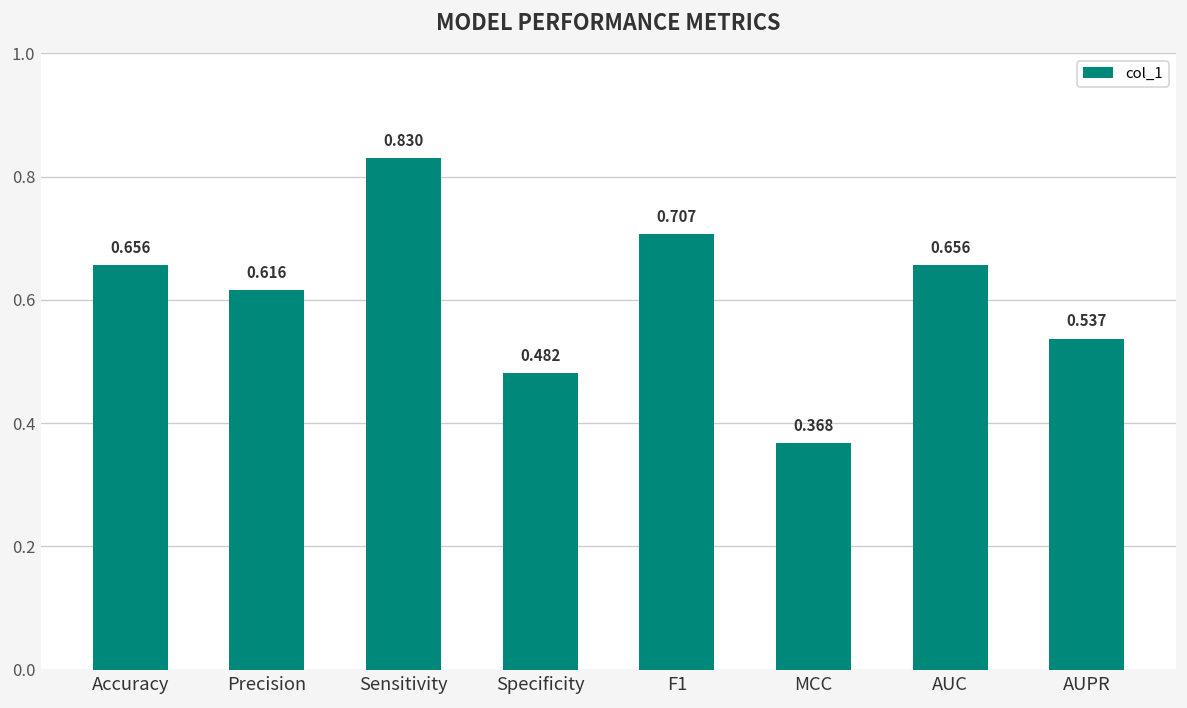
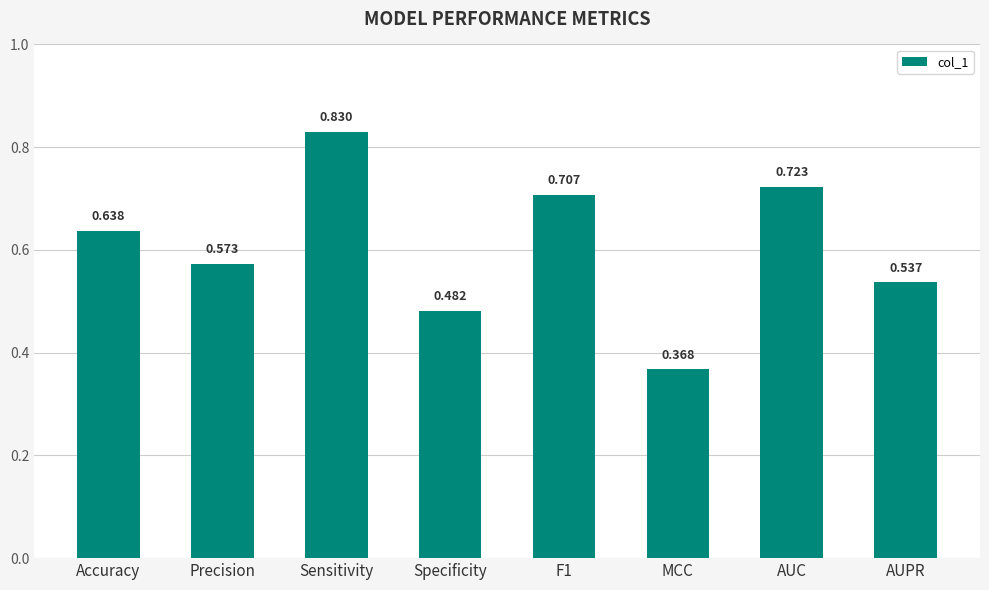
Accuracy: 0.656 -> 0.638
Precision: 0.616 -> 0.573
AUC: 0.656 -> 0.723
